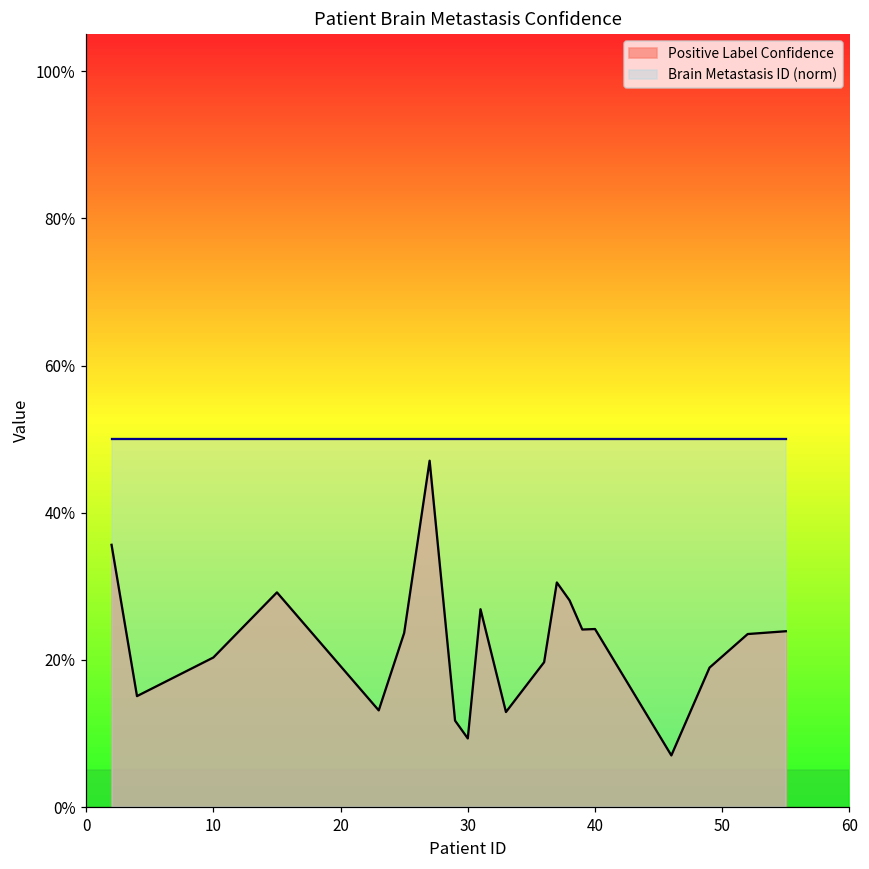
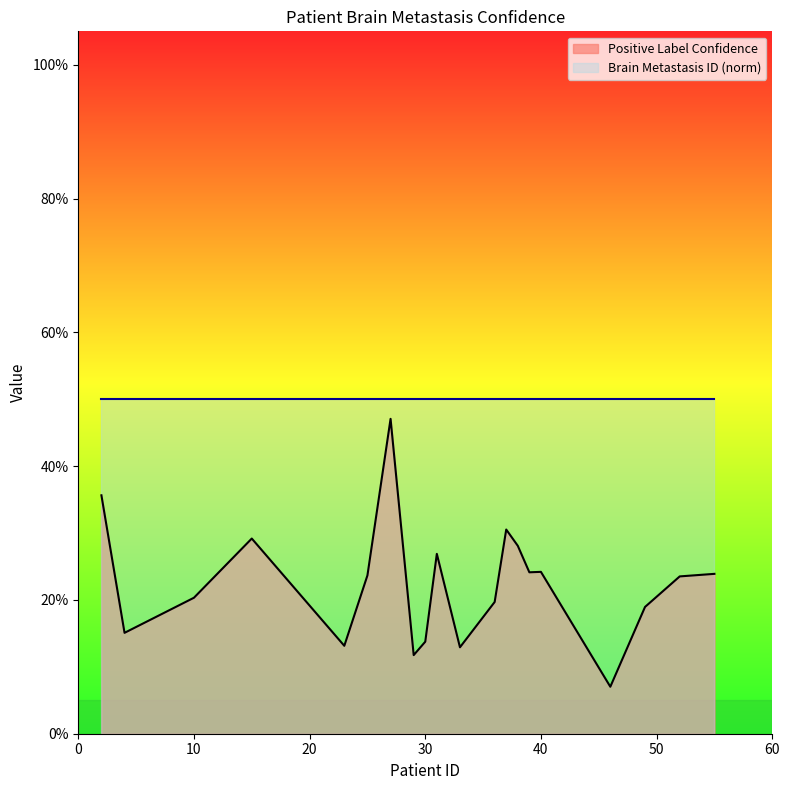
Positive Label Confidence, 30: 9% -> 14%
